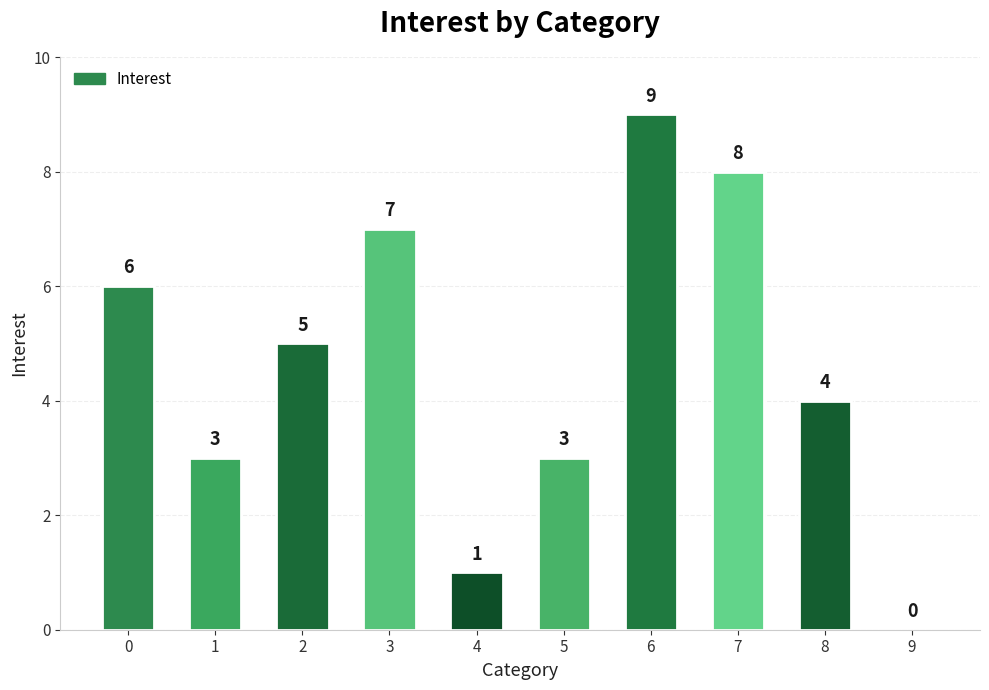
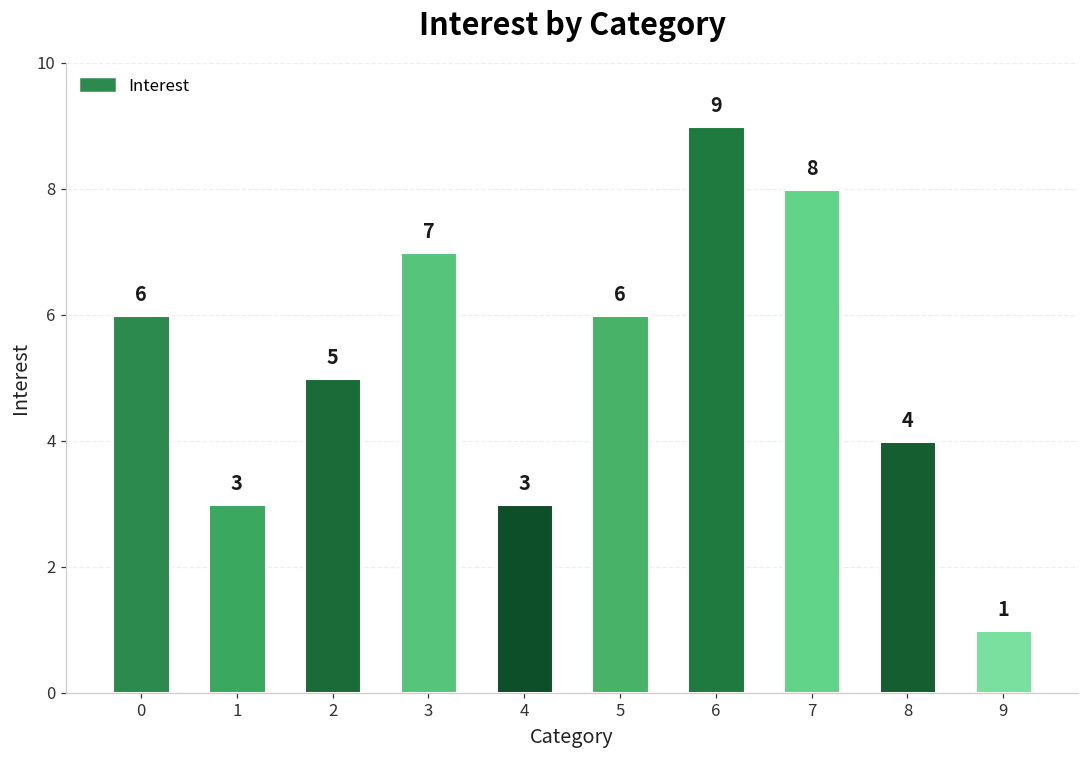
4: 1 -> 3
5: 3 -> 6
9: 0 -> 1
